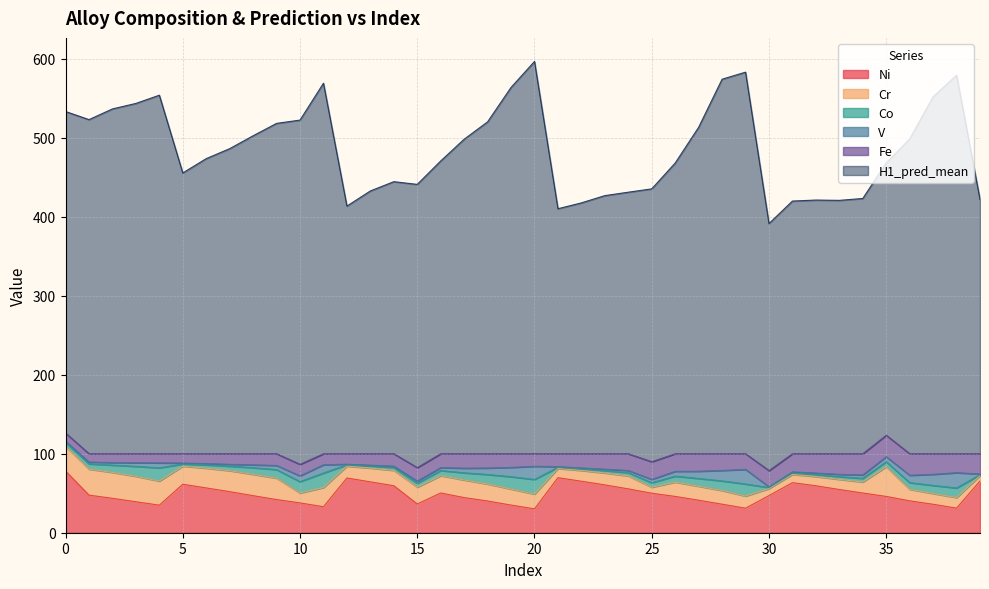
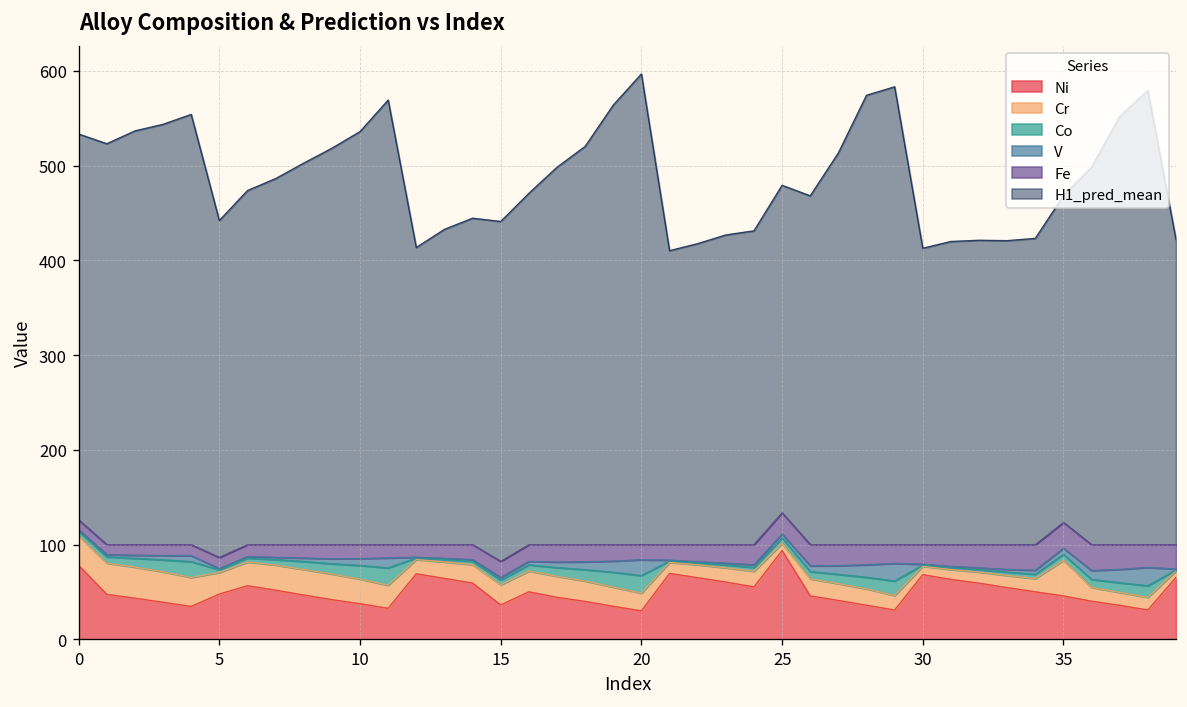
Ni, 5: 60 -> 50
Cr, 10: 10 -> 30
Ni, 25: 50 -> 90
Ni, 30: 50 -> 70
